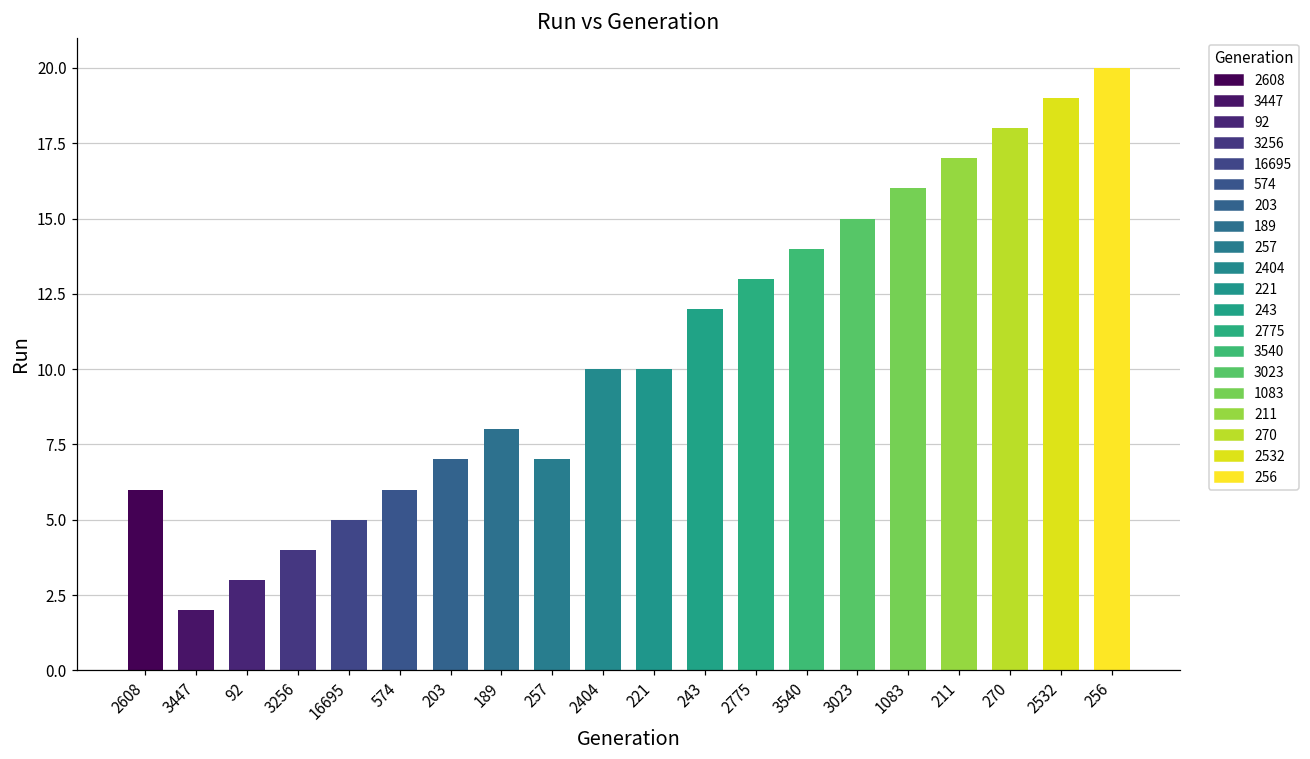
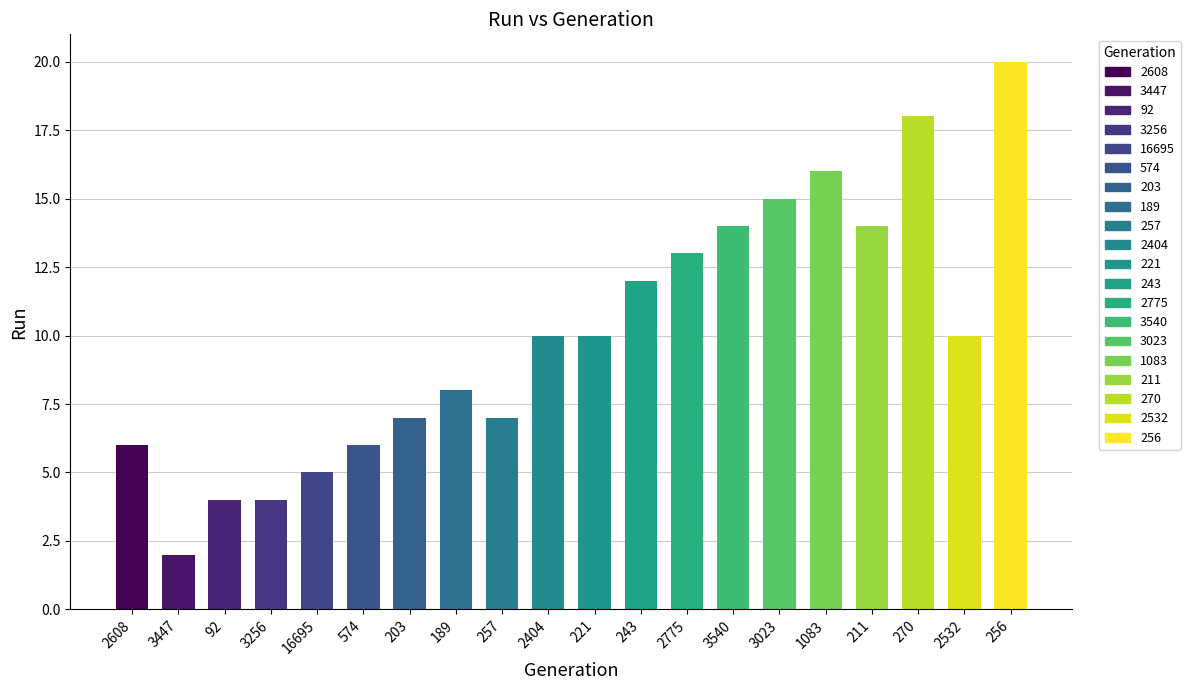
92: 3 -> 4
211: 17 -> 14
2532: 19 -> 10
